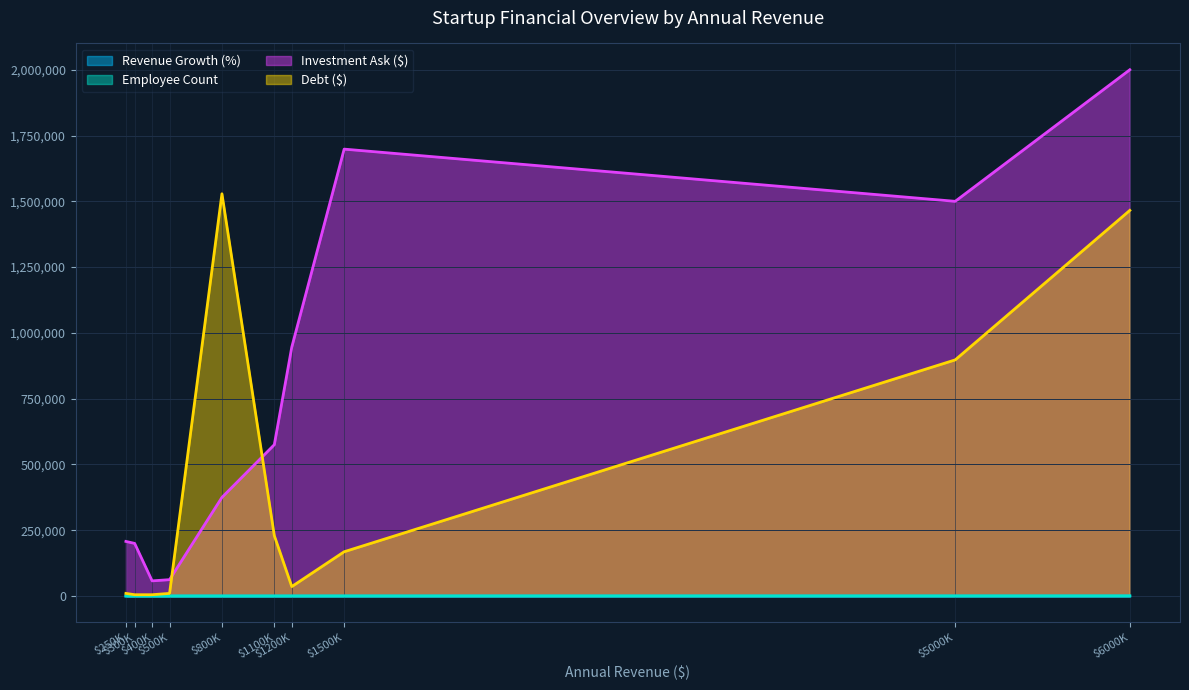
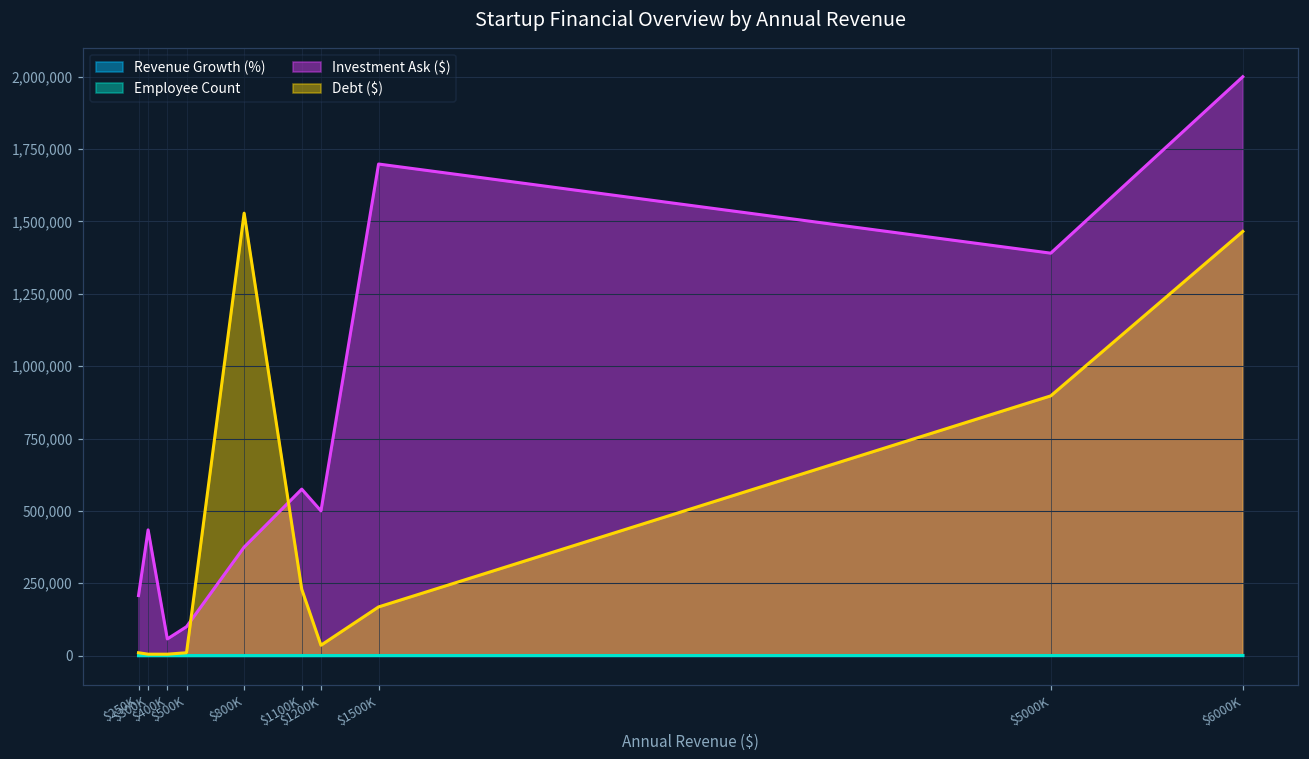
Investment Ask ($), $300K: 200,000 -> 430,000
Investment Ask ($), $500K: 60,000 -> 100,000
Investment Ask ($), $1200K: 950,000 -> 500,000
Investment Ask ($), $5000K: 1,500,000 -> 1,390,000
